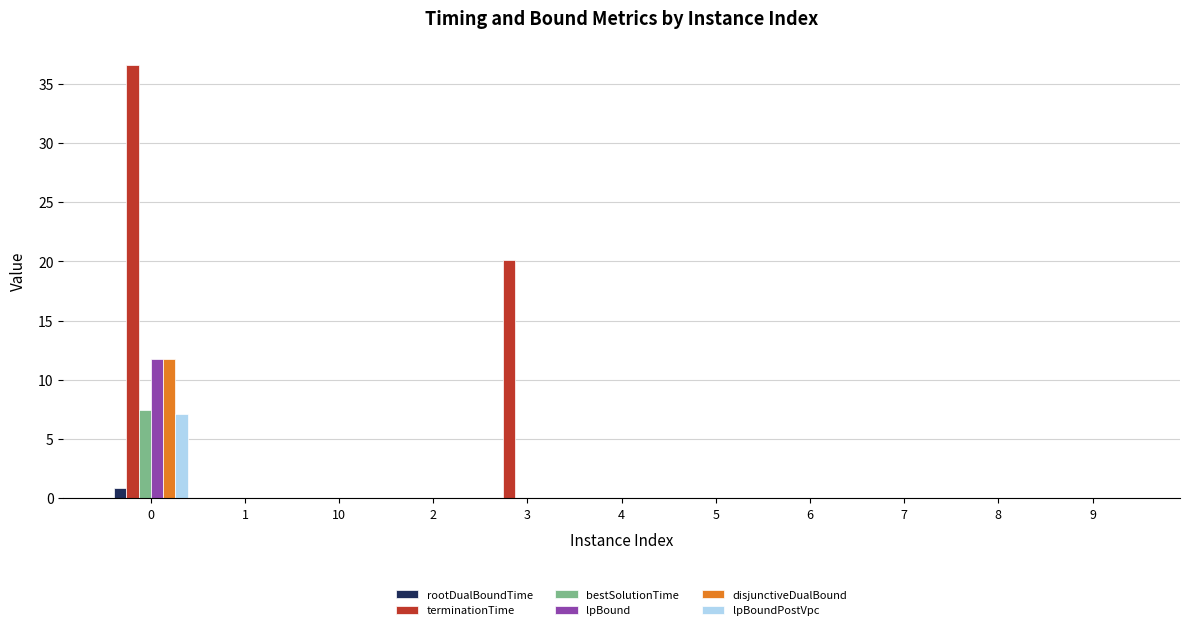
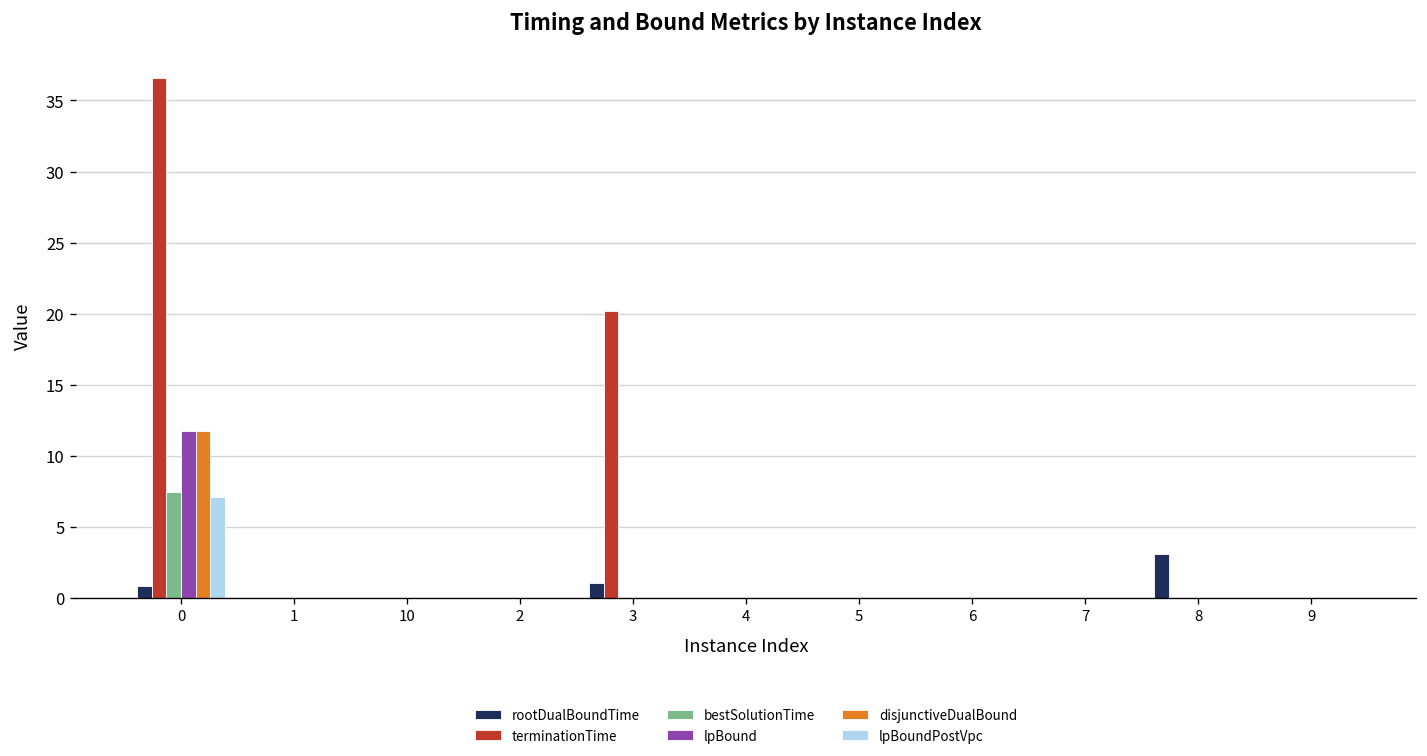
rootDualBoundTime, 3: 0.0 -> 1.0
rootDualBoundTime, 8: 0.0 -> 3.1
